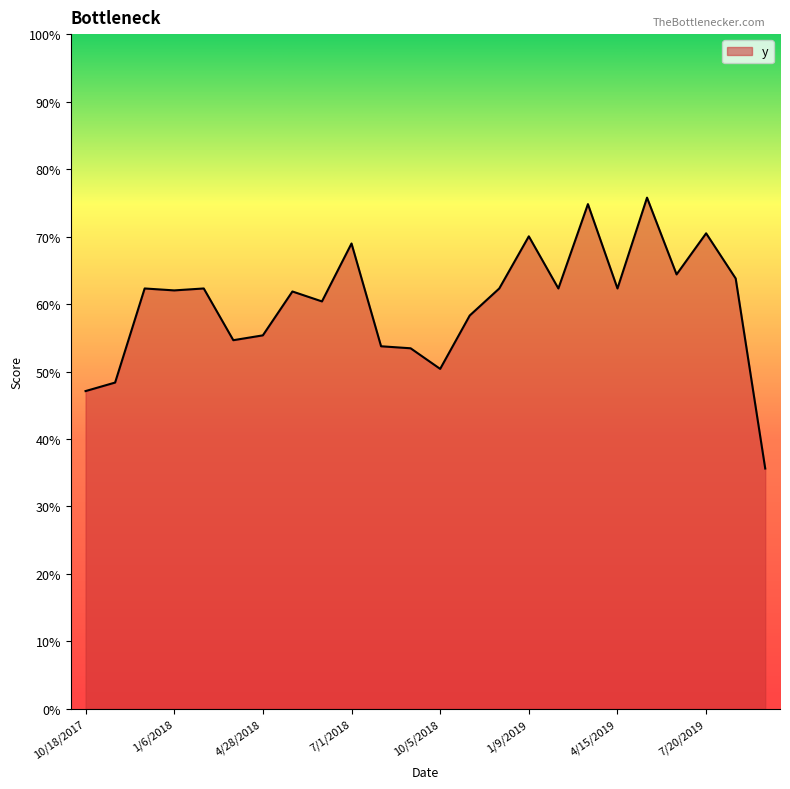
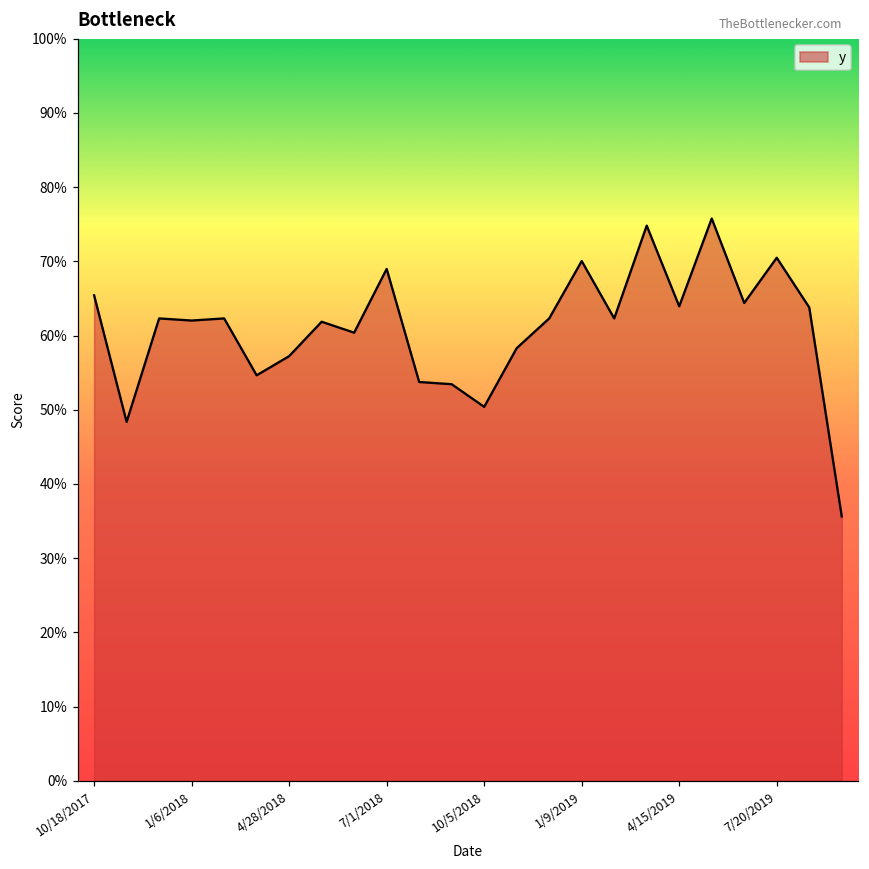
10/18/2017: 47% -> 65%
4/28/2018: 55% -> 57%
4/15/2019: 62% -> 64%
